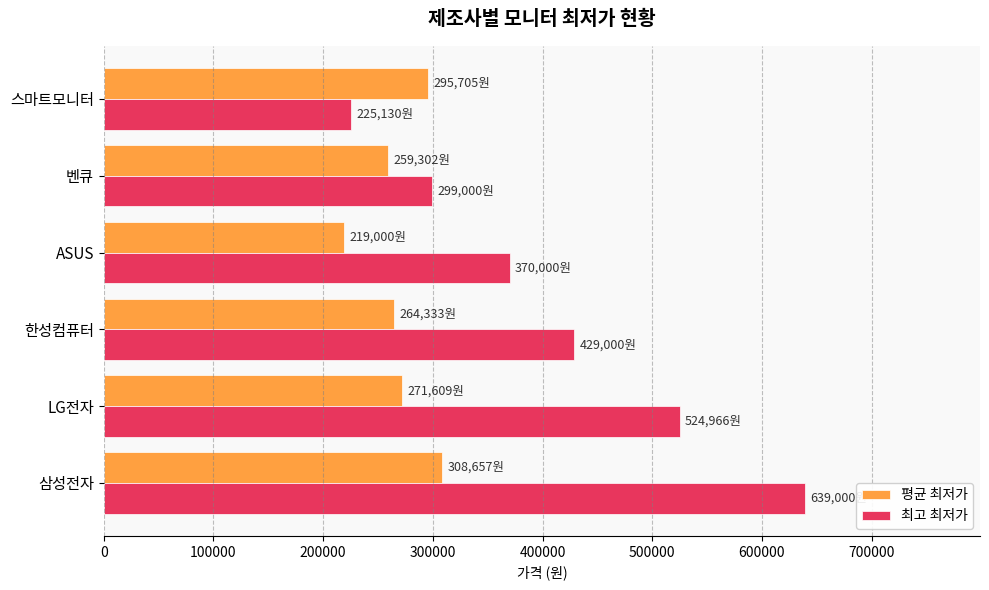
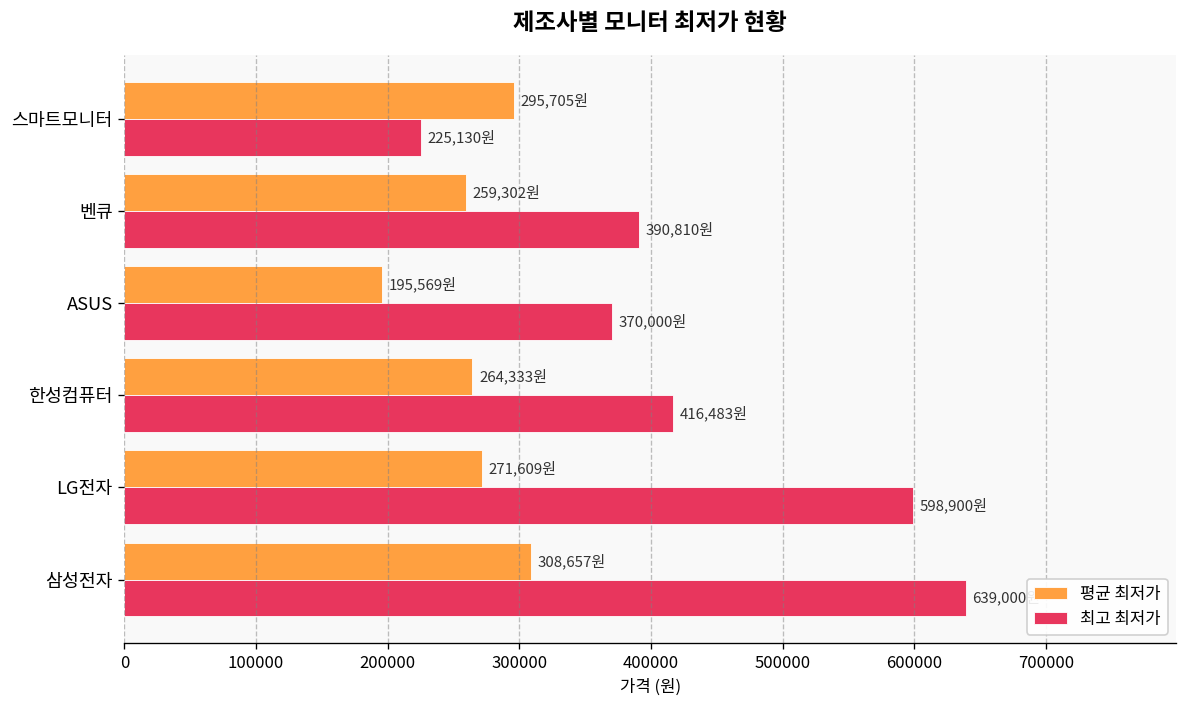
최고 최저가, 벤큐: 299,000원 -> 390,810원
평균 최저가, ASUS: 219,000원 -> 195,569원
최고 최저가, 한성컴퓨터: 429,000원 -> 416,483원
최고 최저가, LG전자: 524,966원 -> 598,900원
